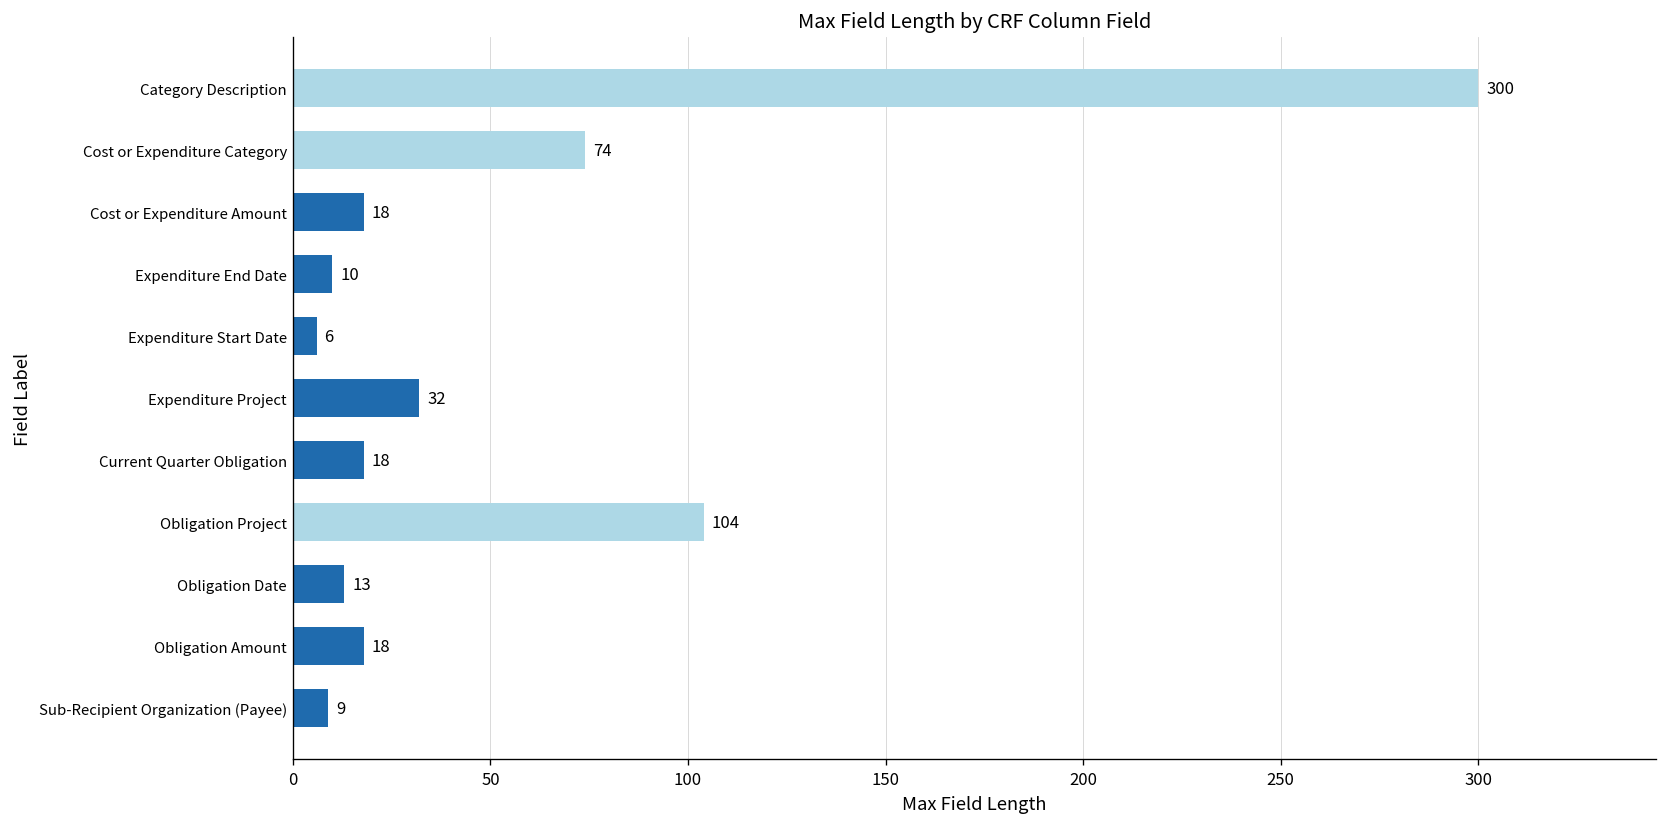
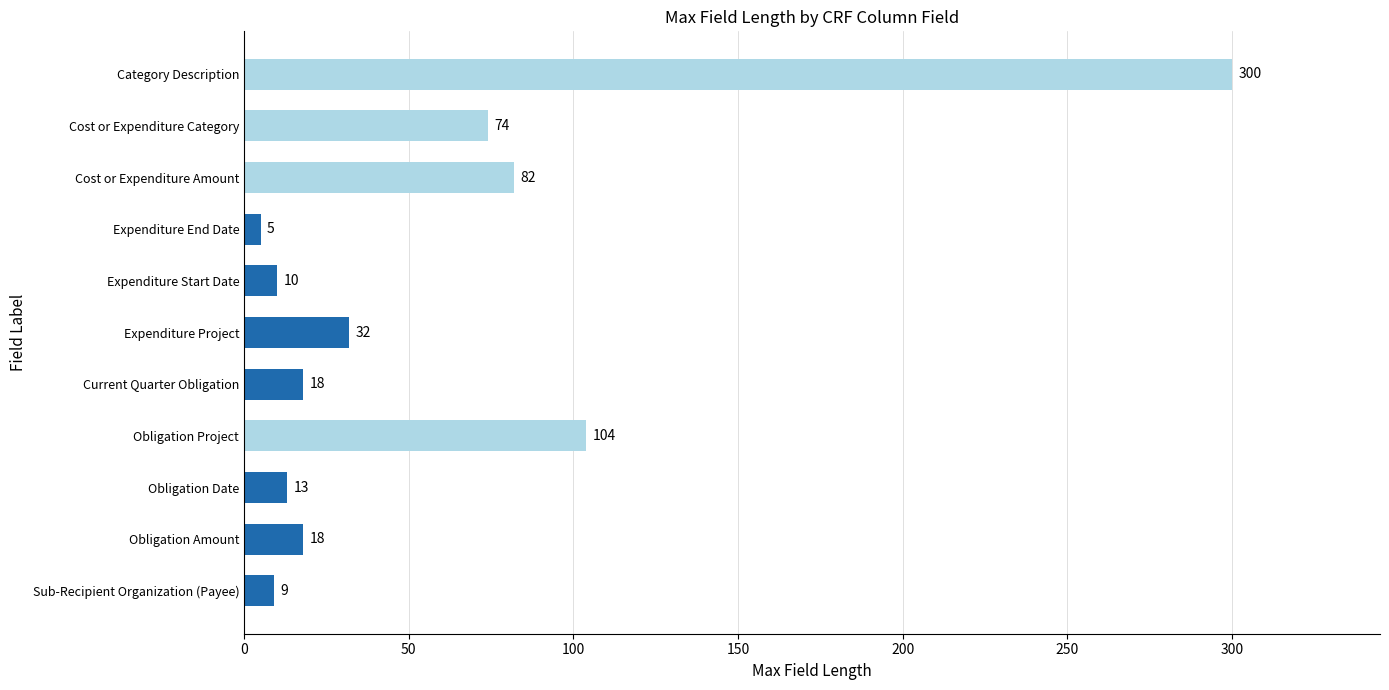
Cost or Expenditure Amount: 18 -> 82
Expenditure End Date: 10 -> 5
Expenditure Start Date: 6 -> 10
